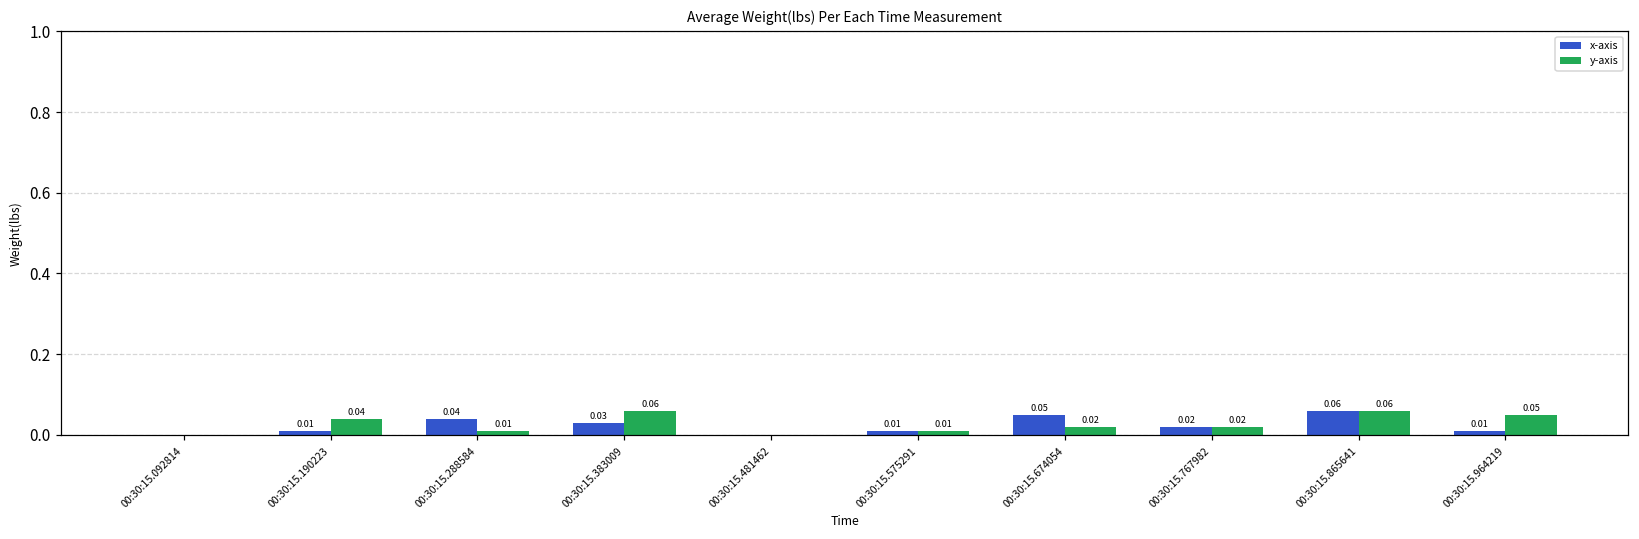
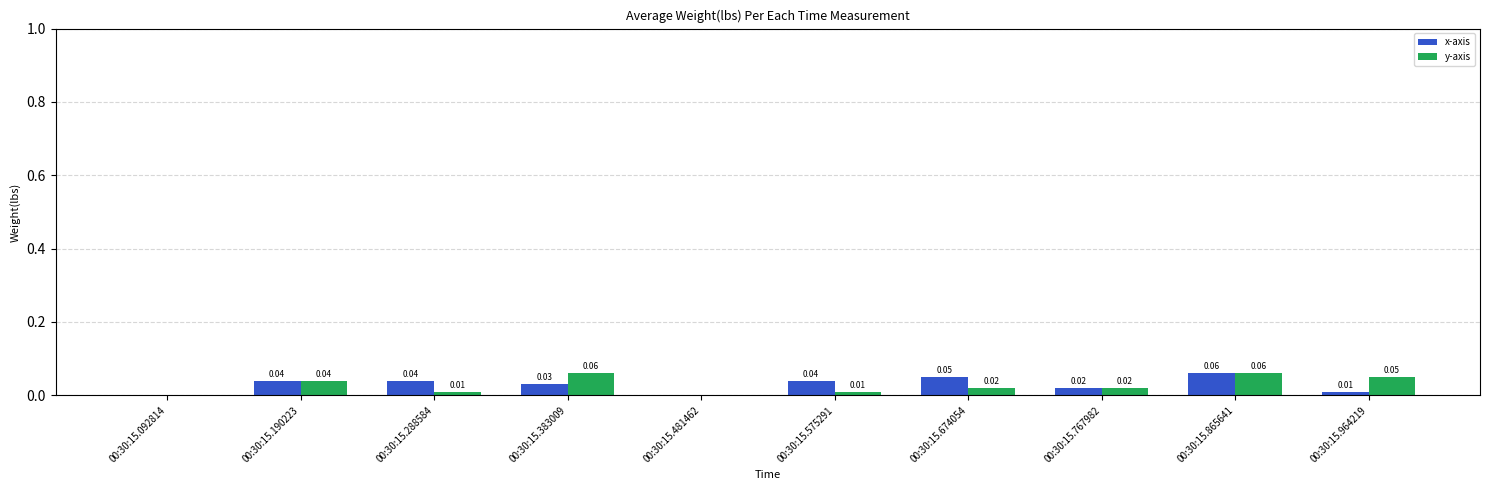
x-axis, 00:30:15.190223: 0.01 -> 0.04
x-axis, 00:30:15.575291: 0.01 -> 0.04
